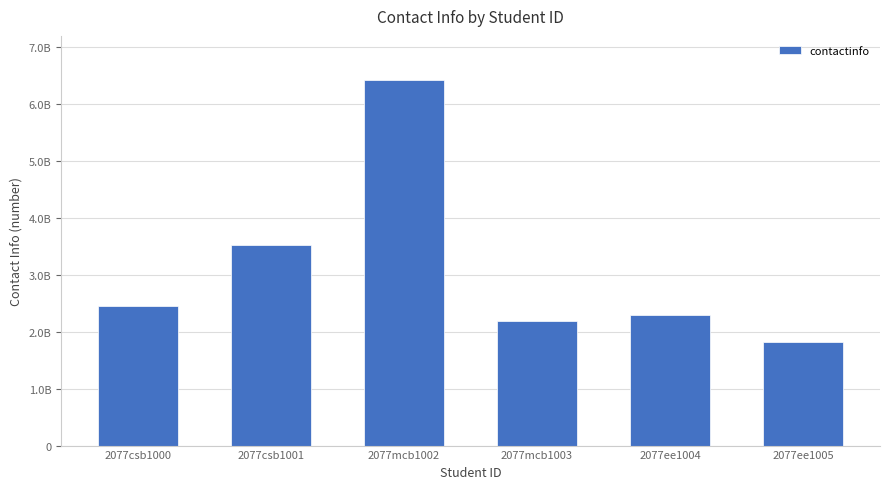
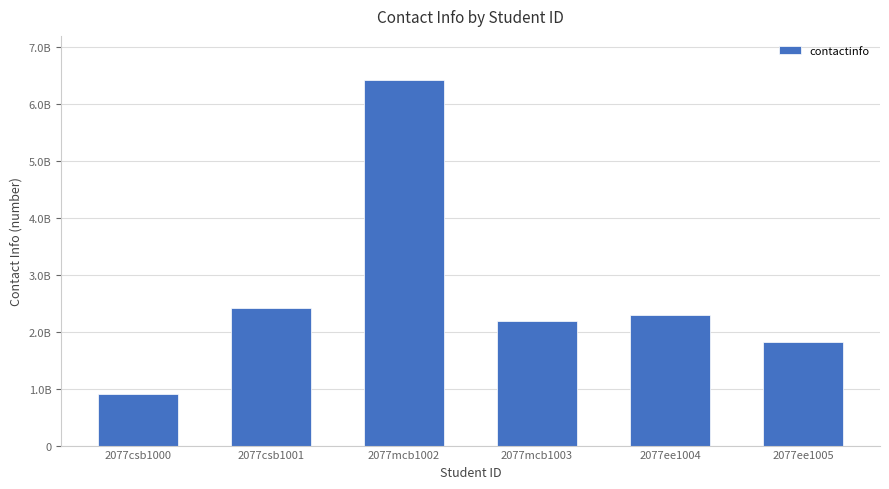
2077csb1000: 2400000000 -> 900000000
2077csb1001: 3500000000 -> 2400000000
